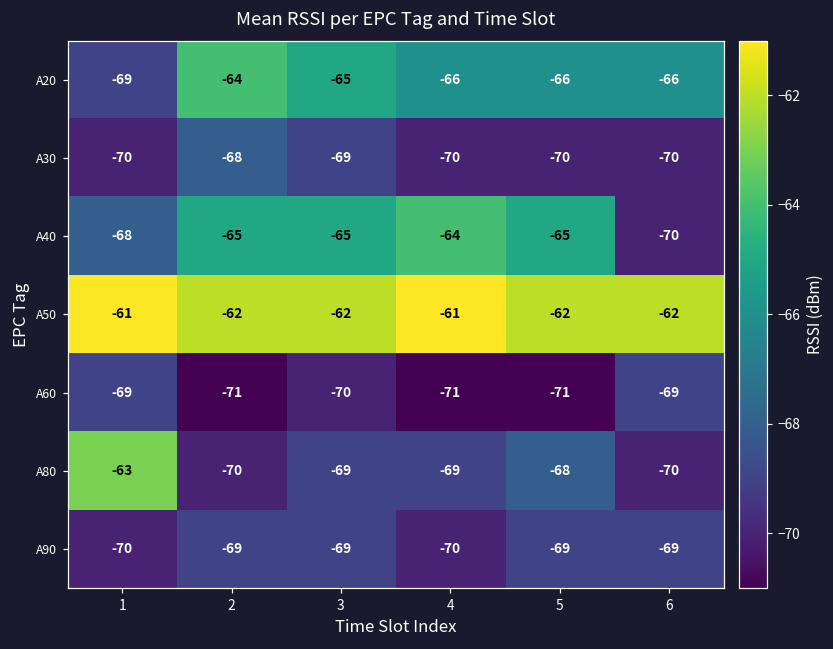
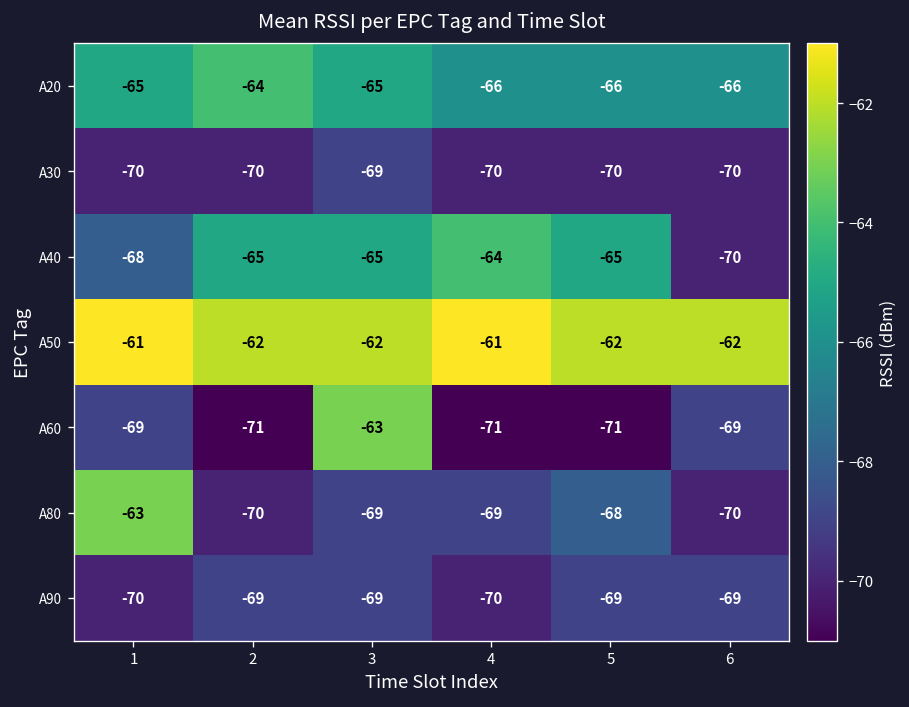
A20, 1: -69 -> -65
A30, 2: -68 -> -70
A60, 3: -70 -> -63
